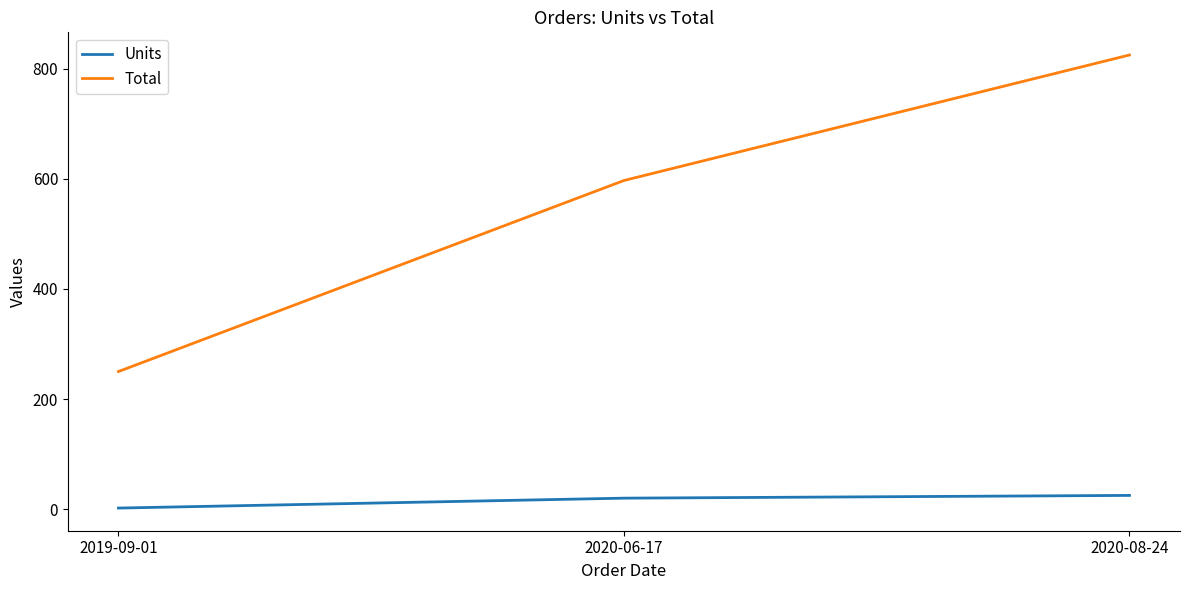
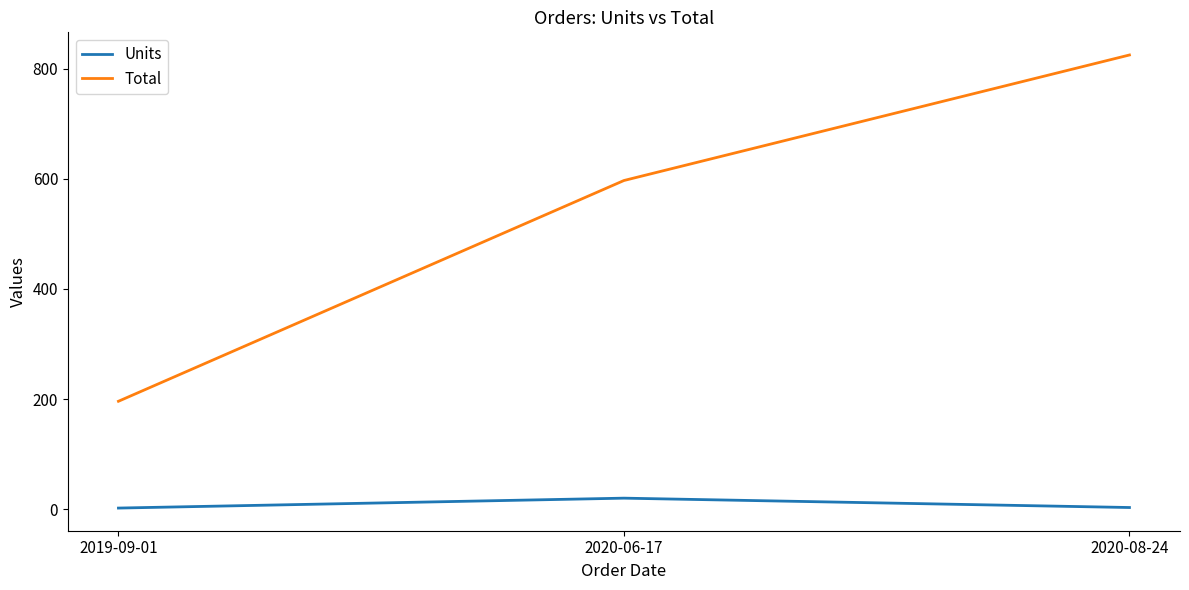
Total, 2019-09-01: 250 -> 200
Units, 2020-08-24: 30 -> 0
